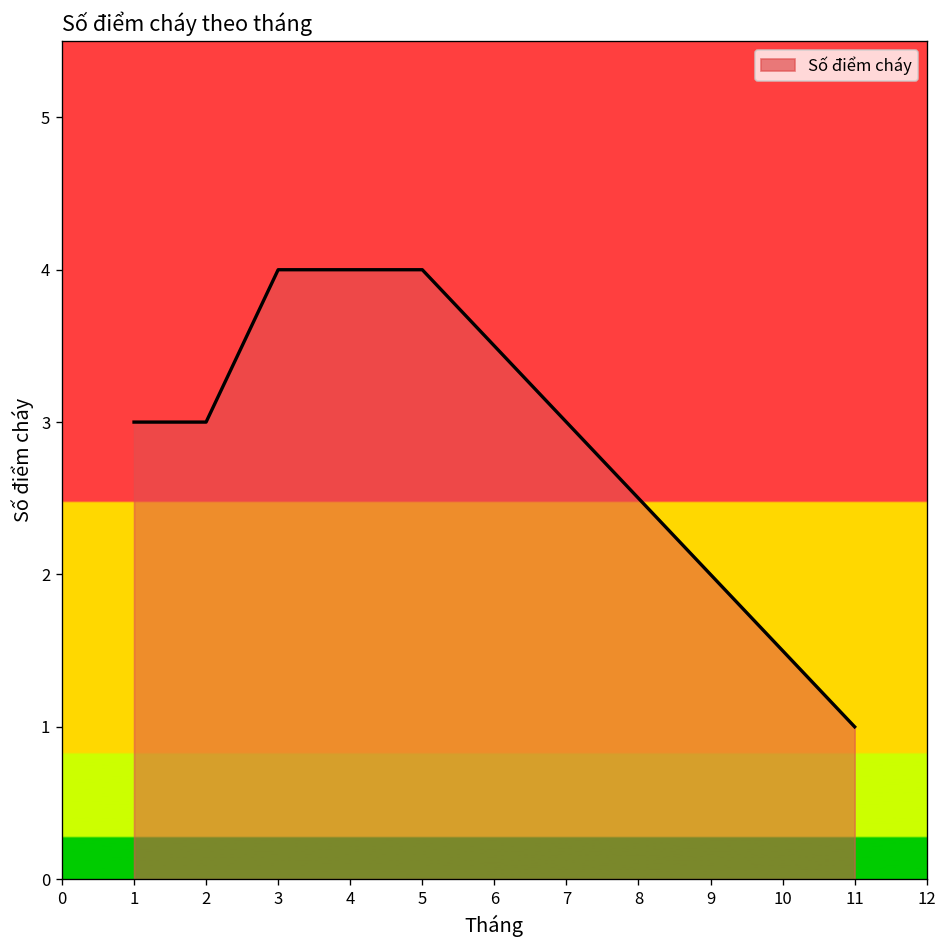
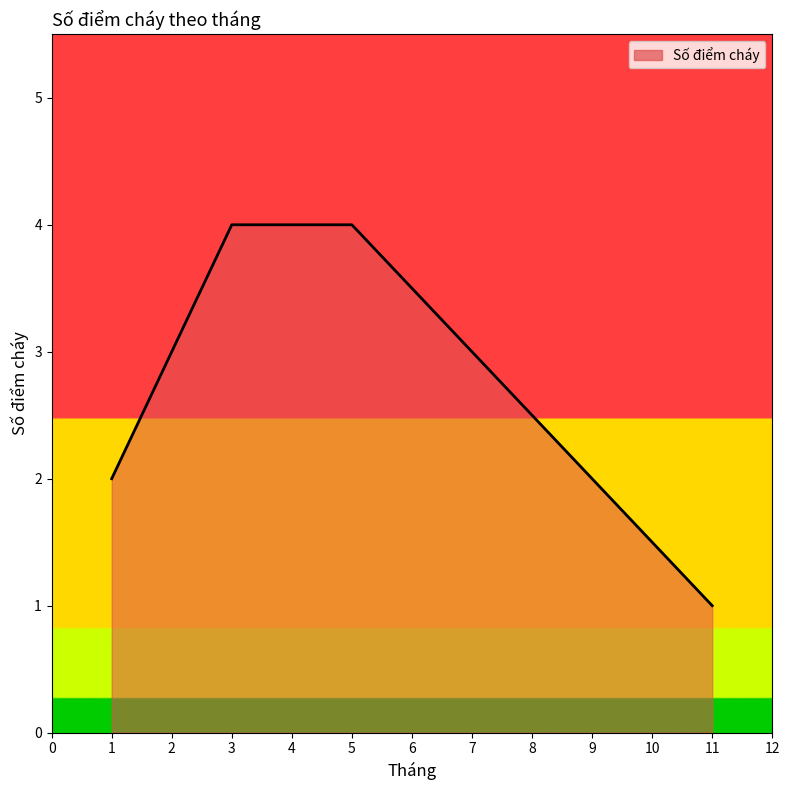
1: 3 -> 2
